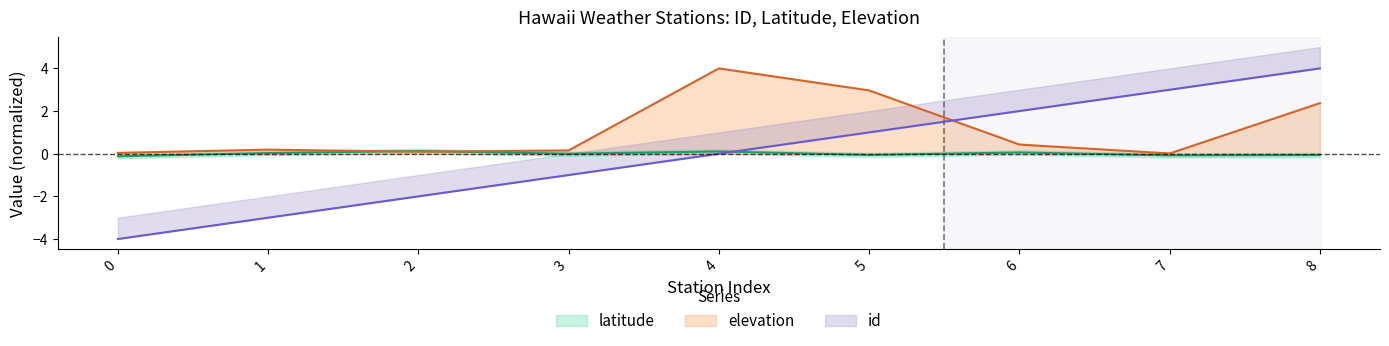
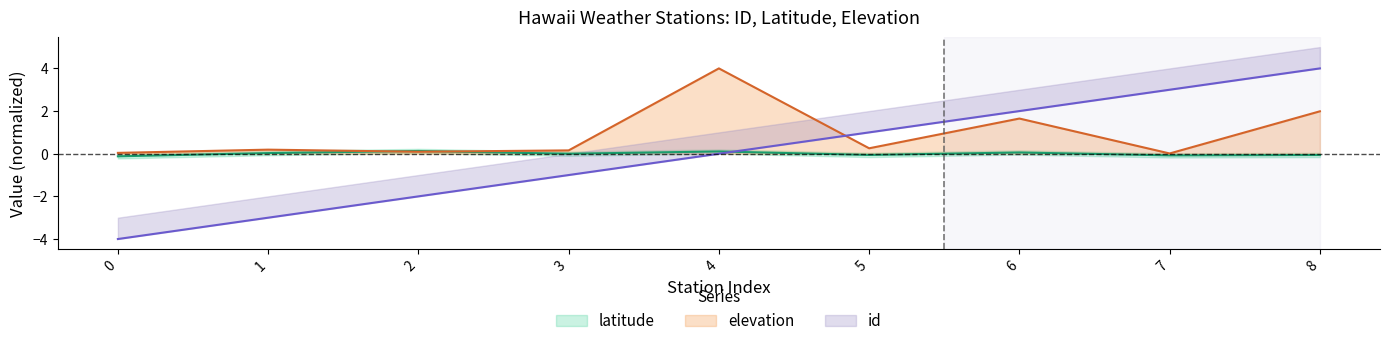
elevation, 5: 3.0 -> 0.3
elevation, 6: 0.4 -> 1.6
elevation, 8: 2.4 -> 2.0
